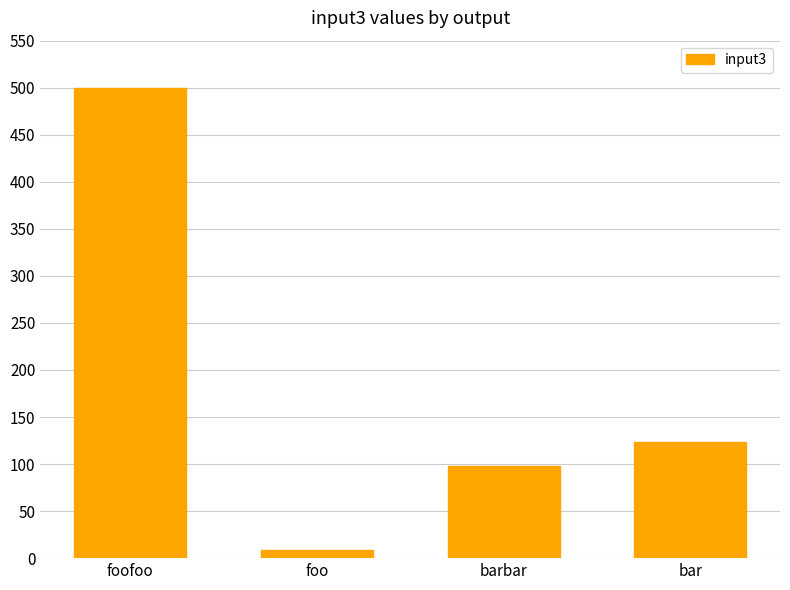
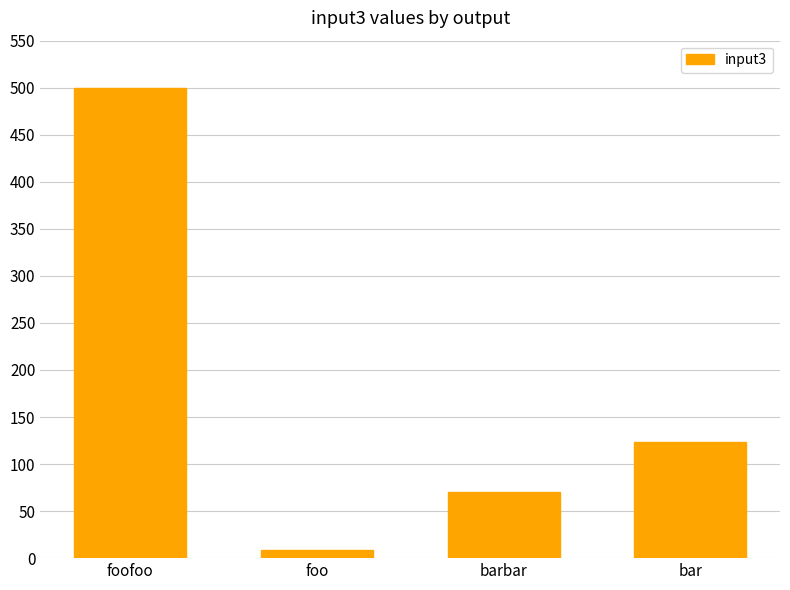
barbar: 100 -> 70
